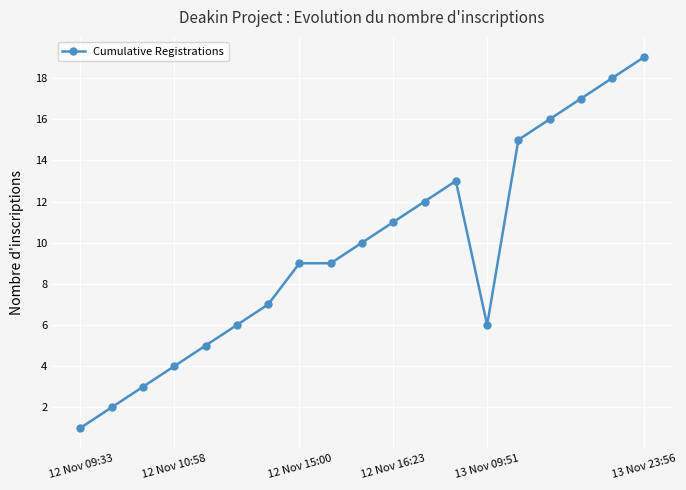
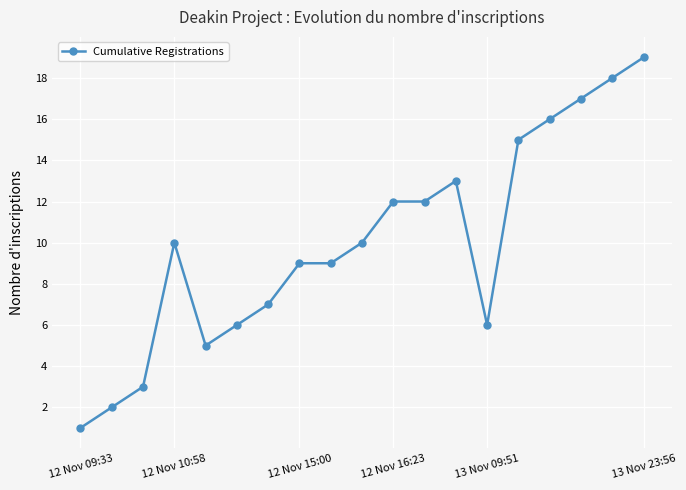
12 Nov 10:58: 4 -> 10
12 Nov 16:23: 11 -> 12
